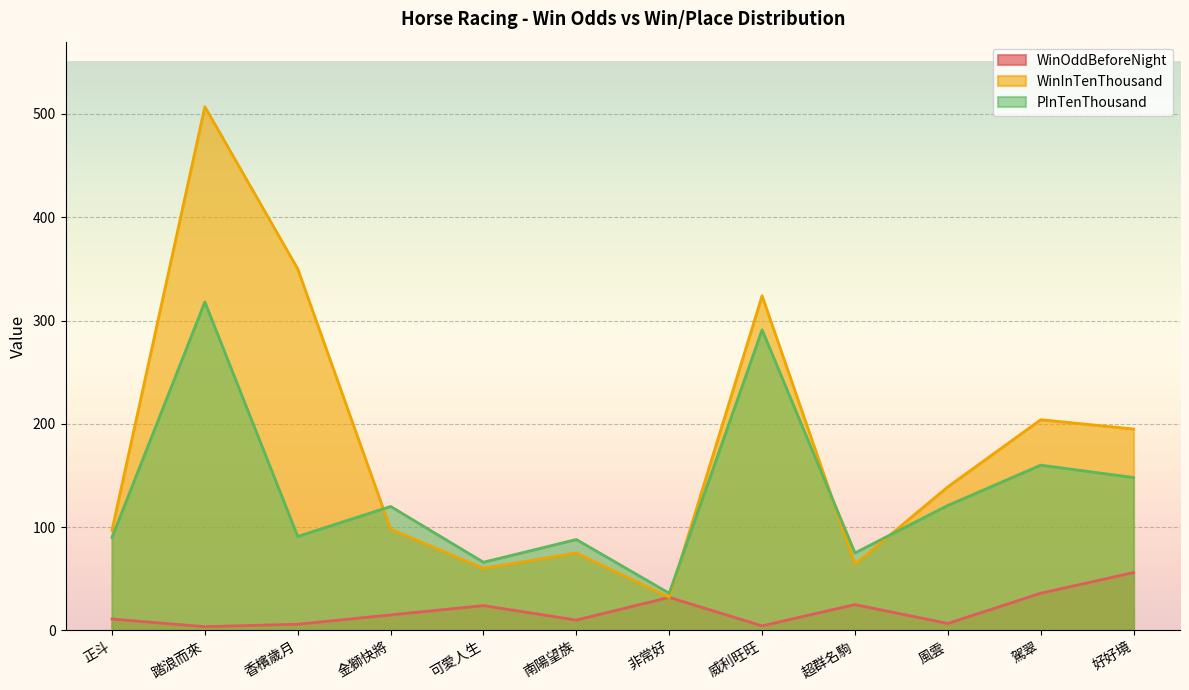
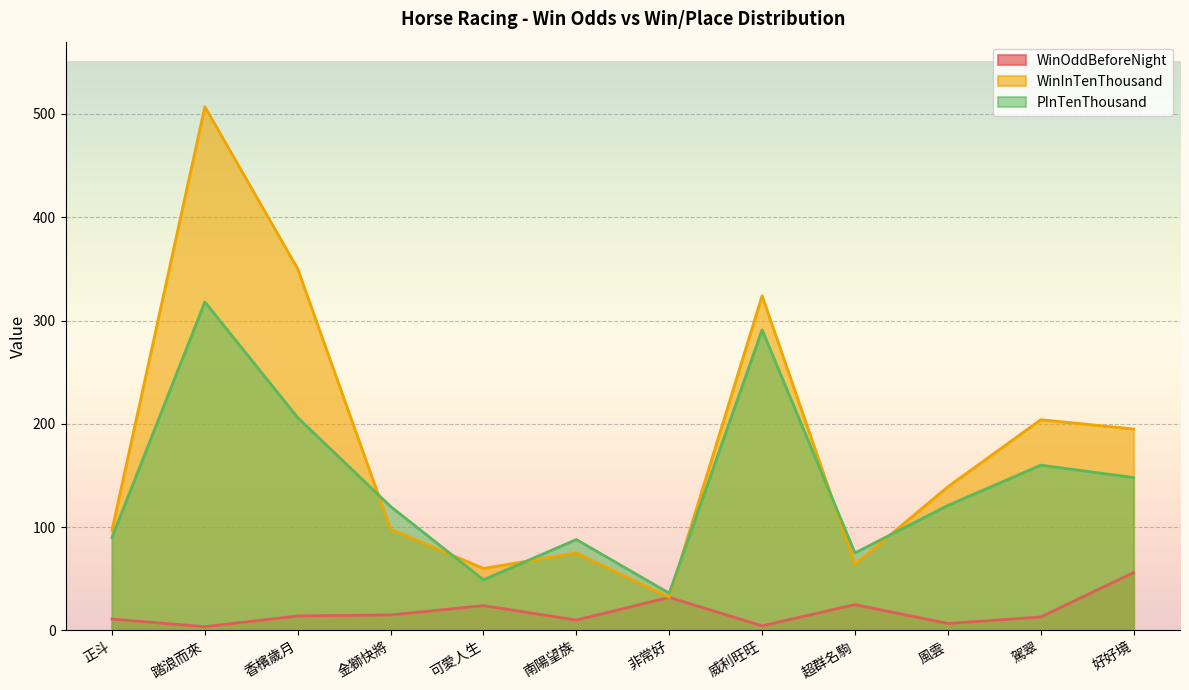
WinOddBeforeNight, 香檳歲月: 6 -> 14
PInTenThousand, 香檳歲月: 91 -> 206
PInTenThousand, 可愛人生: 66 -> 49
WinOddBeforeNight, 駕翠: 36 -> 13
